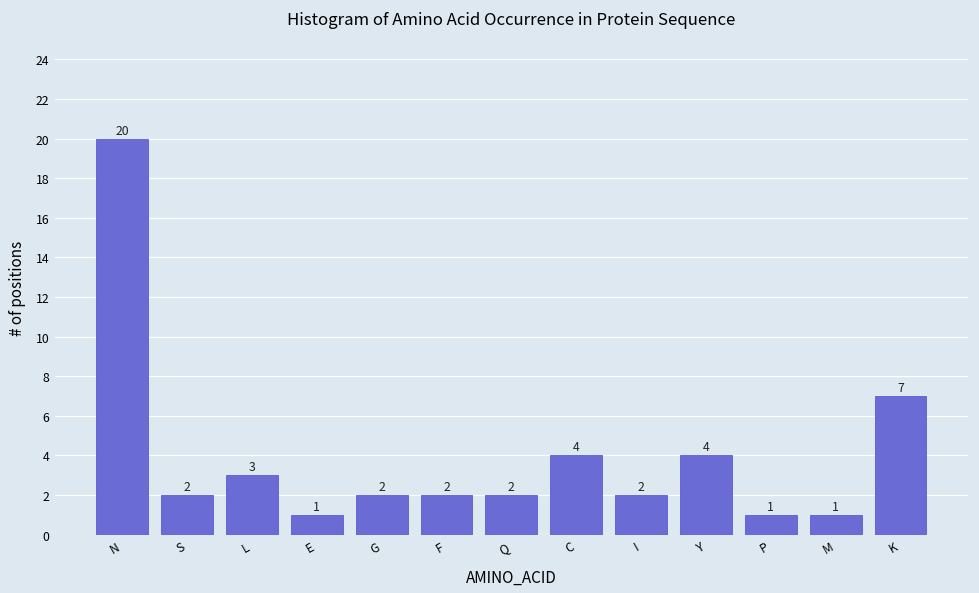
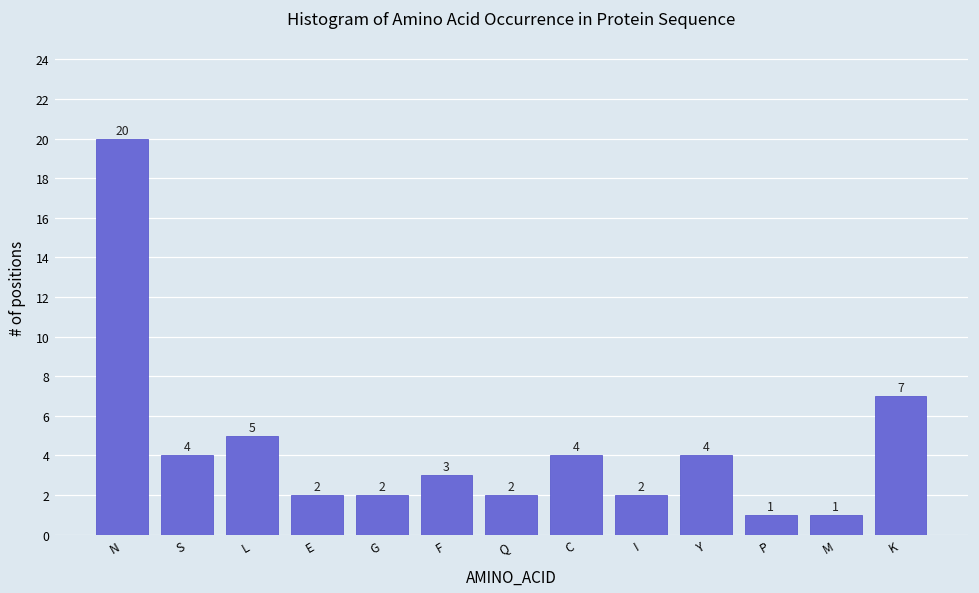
S: 2 -> 4
L: 3 -> 5
E: 1 -> 2
F: 2 -> 3
